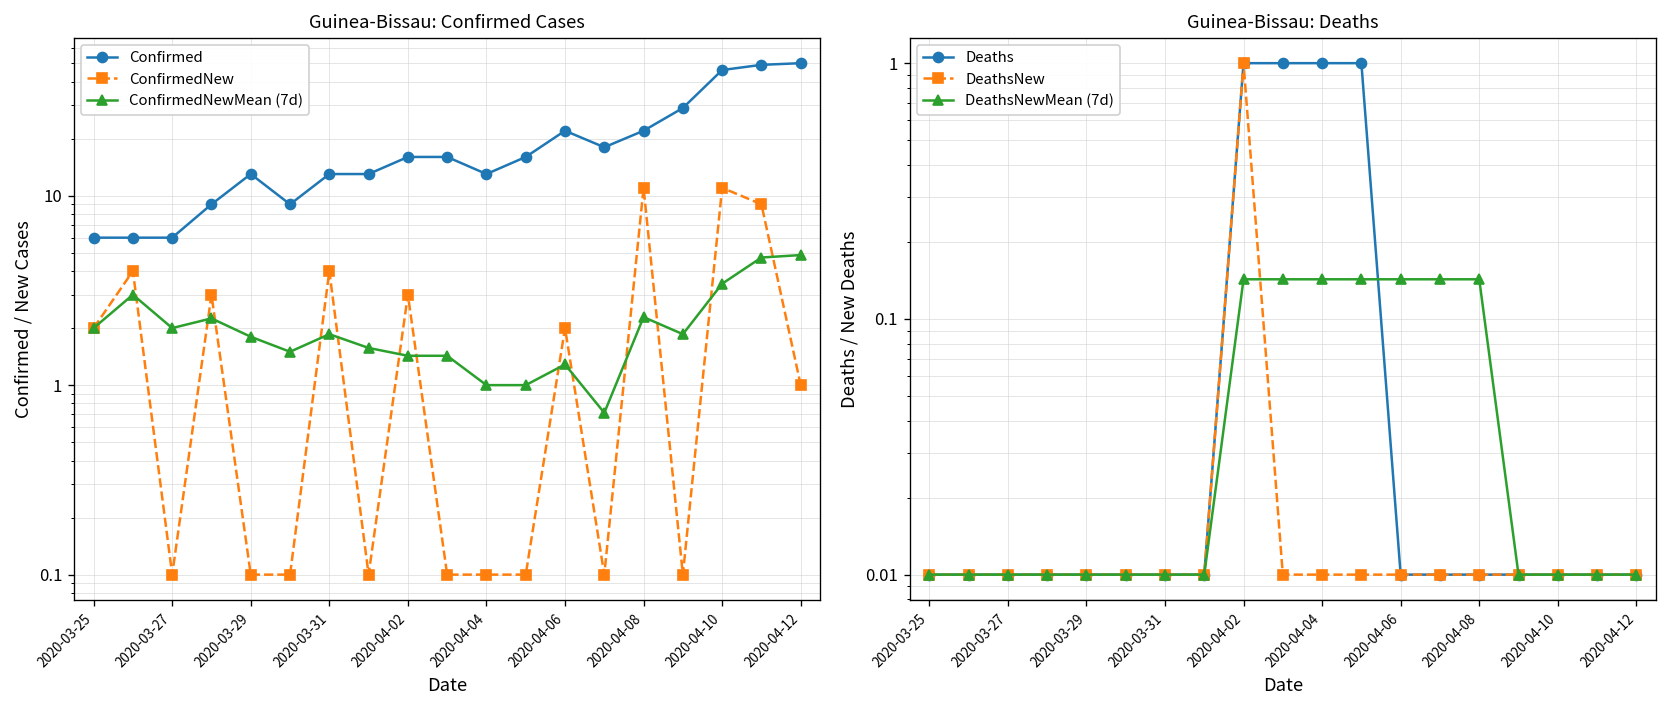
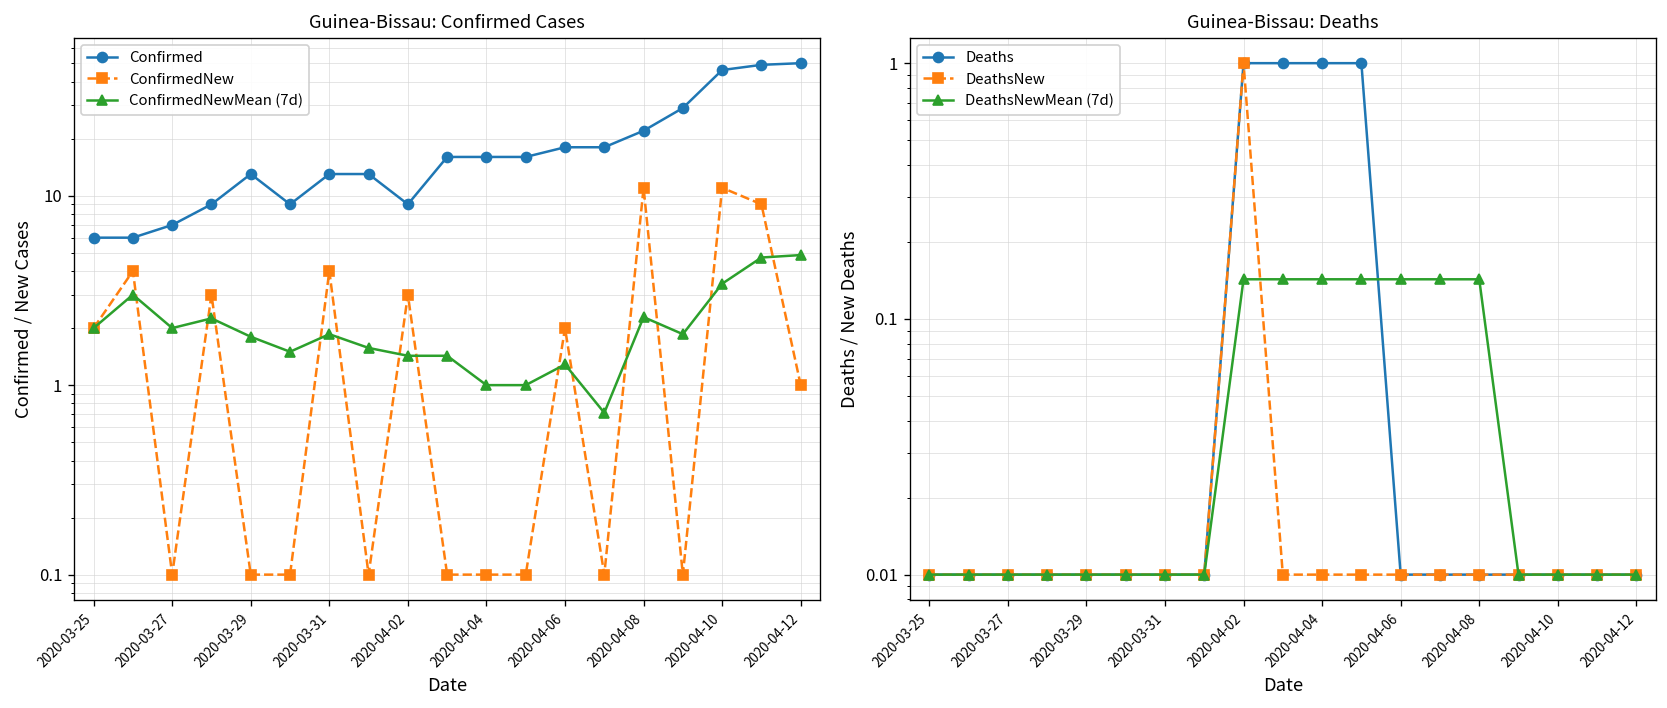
Guinea-Bissau: Confirmed Cases, Confirmed, 2020-03-27: 6 -> 7
Guinea-Bissau: Confirmed Cases, Confirmed, 2020-04-02: 16 -> 9
Guinea-Bissau: Confirmed Cases, Confirmed, 2020-04-04: 13 -> 16
Guinea-Bissau: Confirmed Cases, Confirmed, 2020-04-06: 22 -> 18
